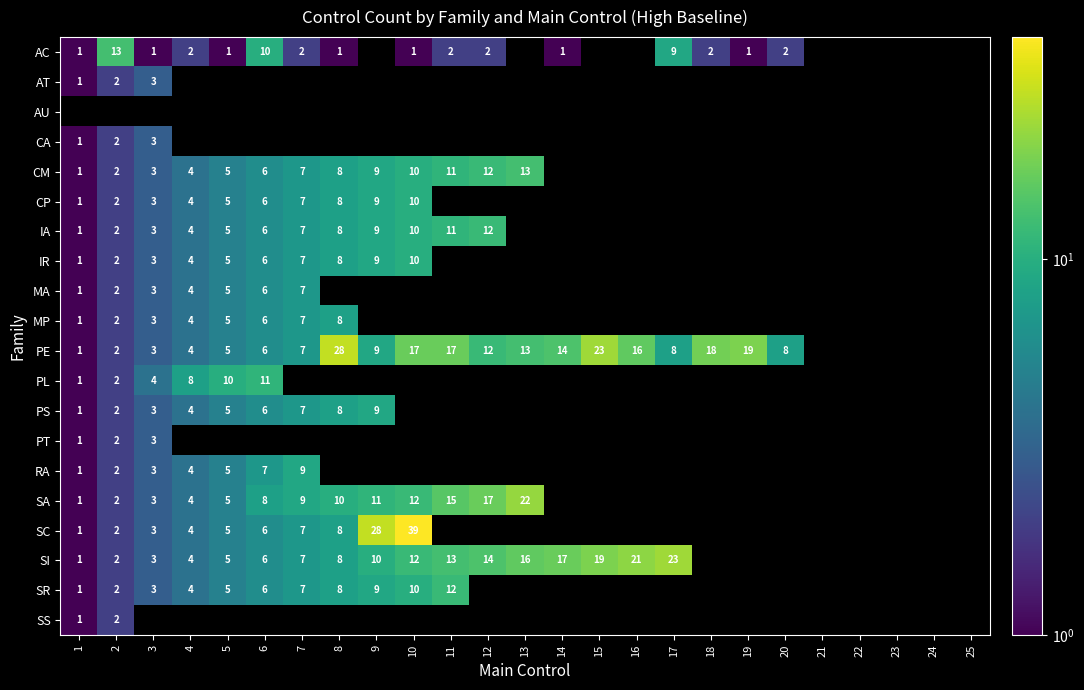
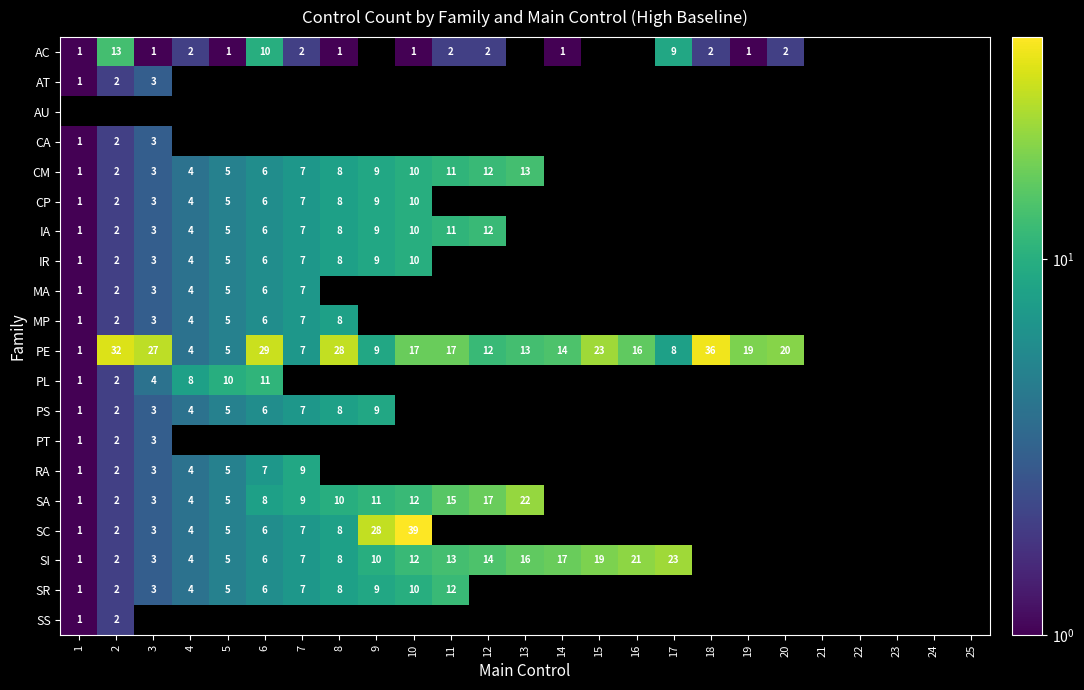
PE, 2: 2 -> 32
PE, 3: 3 -> 27
PE, 6: 6 -> 29
PE, 18: 18 -> 36
PE, 20: 8 -> 20
